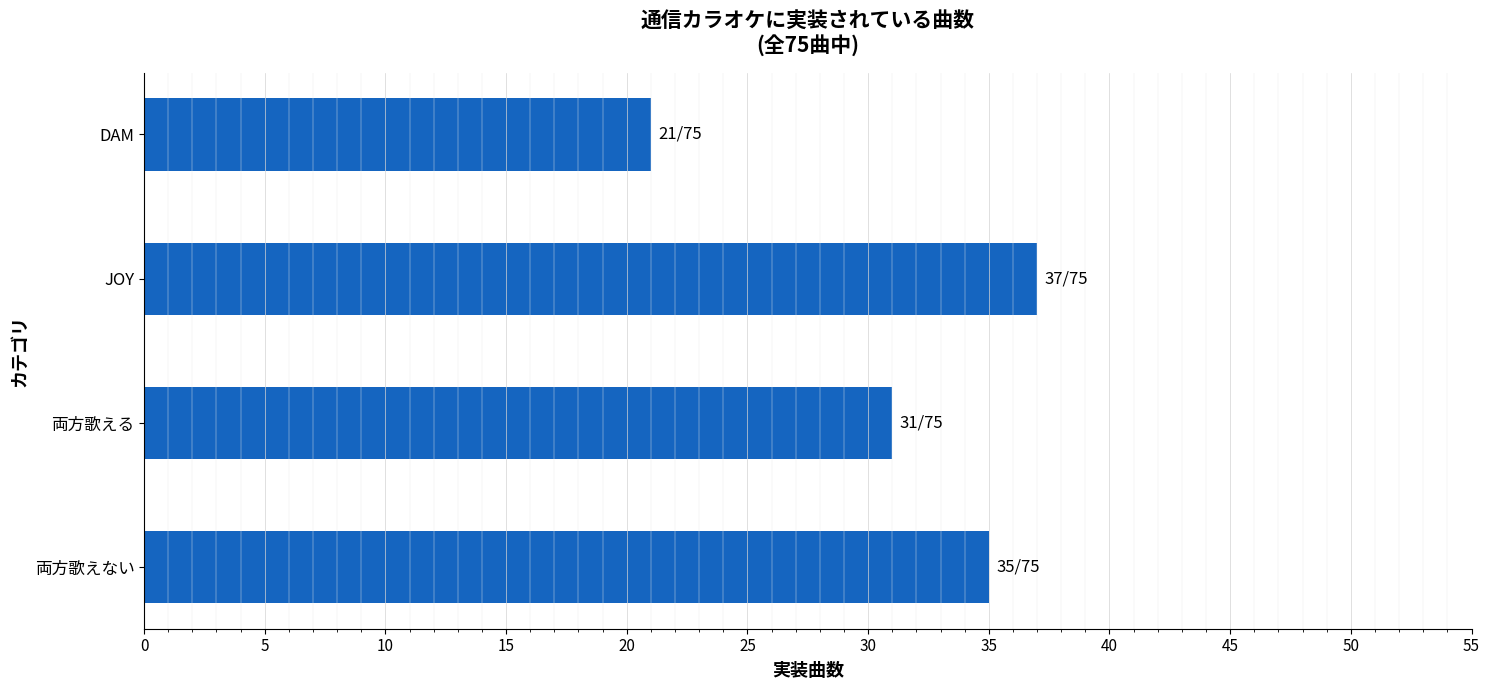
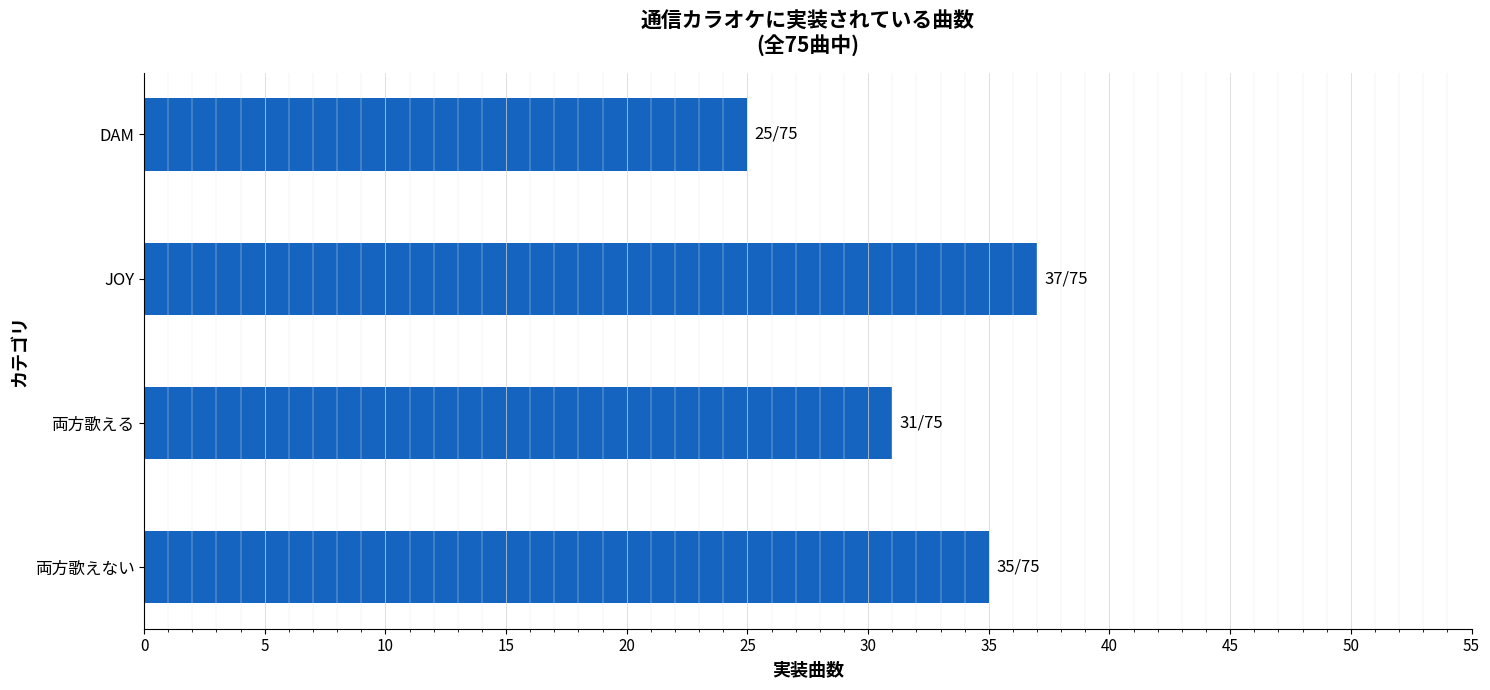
DAM: 21 -> 25
